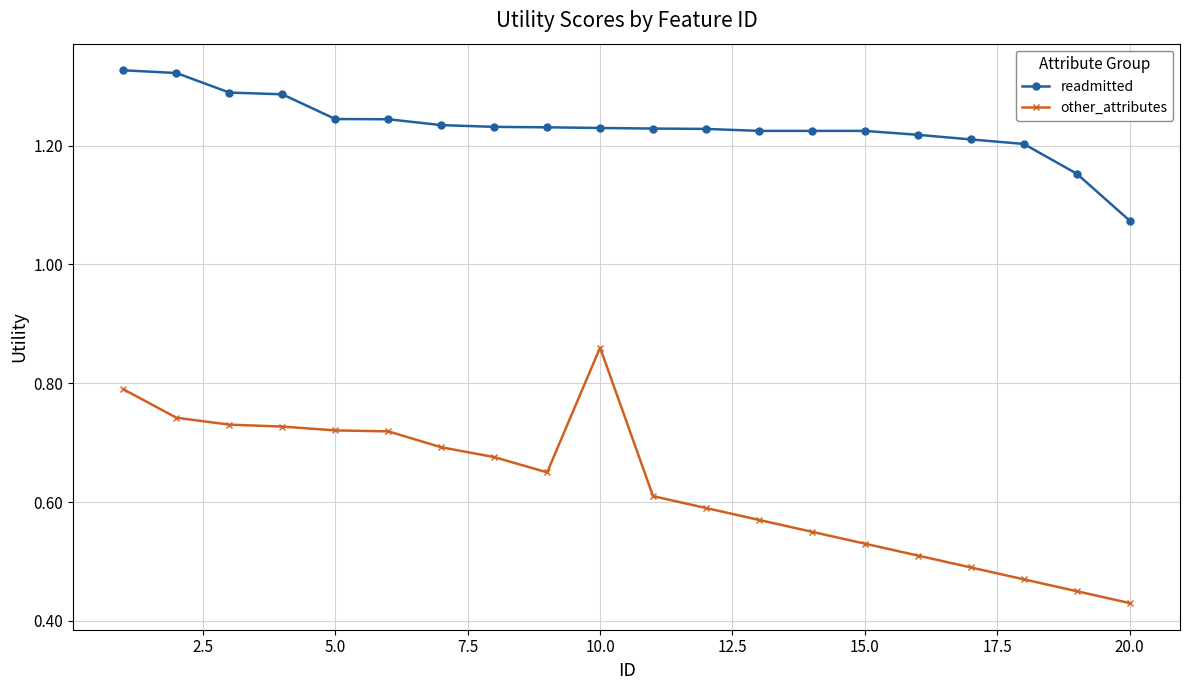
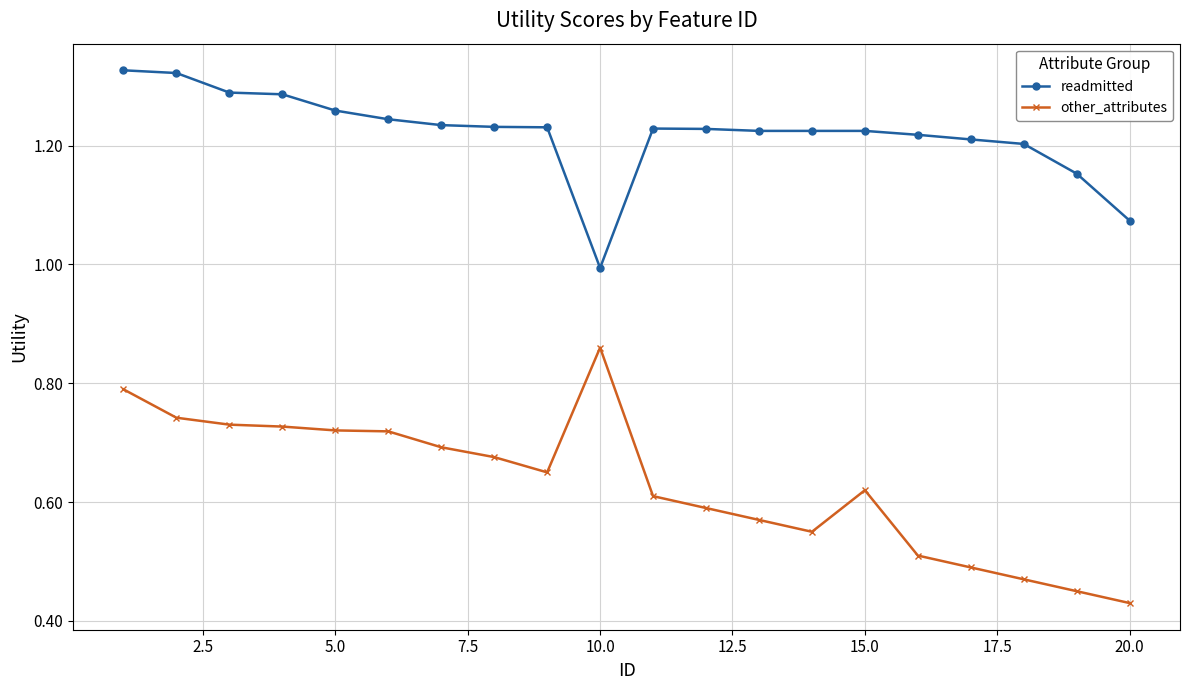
readmitted, 5.0: 1.24 -> 1.26
readmitted, 10.0: 1.23 -> 0.99
other_attributes, 15.0: 0.53 -> 0.62
